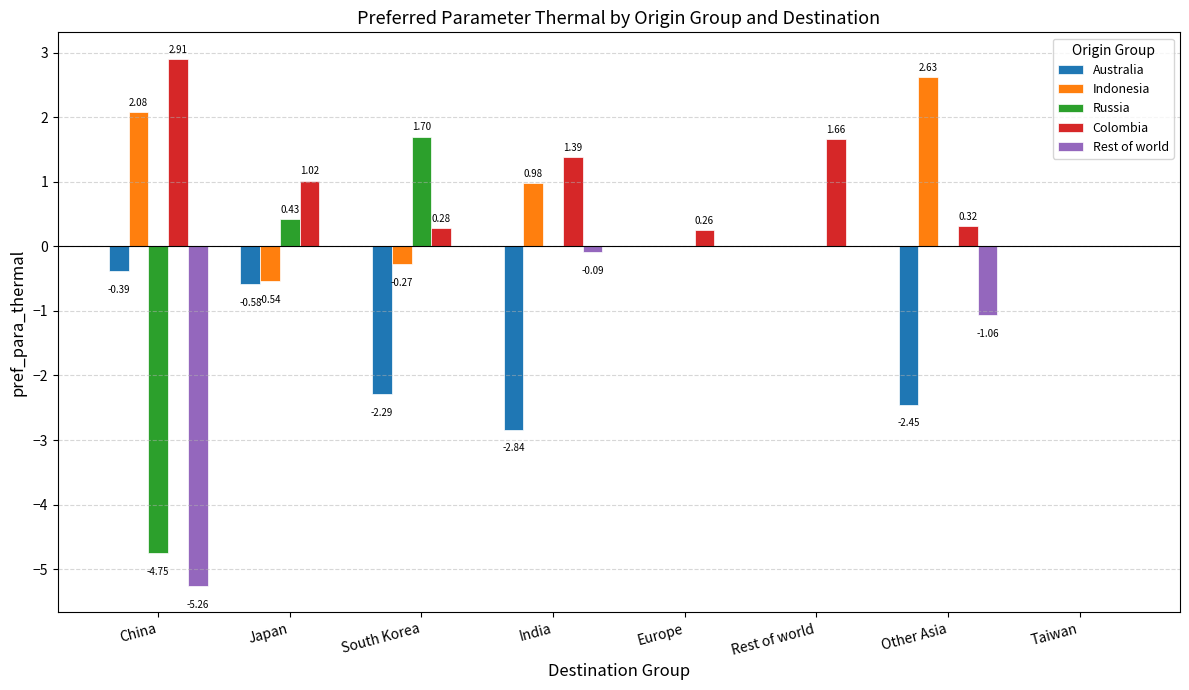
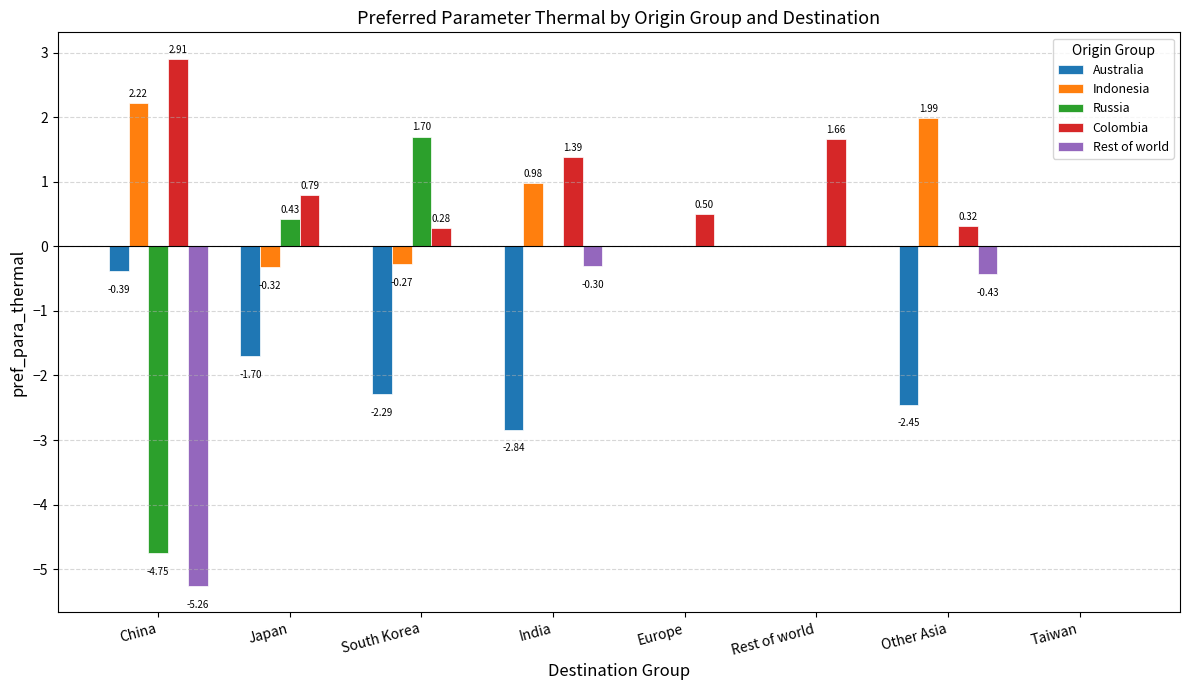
Indonesia, China: 2.08 -> 2.22
Australia, Japan: -0.58 -> -1.70
Indonesia, Japan: -0.54 -> -0.32
Colombia, Japan: 1.02 -> 0.79
Rest of world, India: -0.09 -> -0.30
Colombia, Europe: 0.26 -> 0.50
Indonesia, Other Asia: 2.63 -> 1.99
Rest of world, Other Asia: -1.06 -> -0.43
